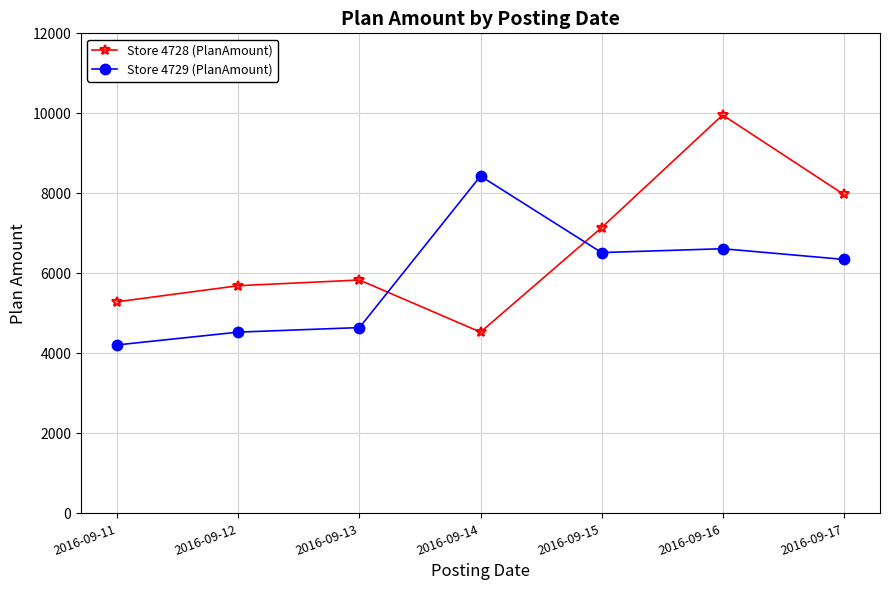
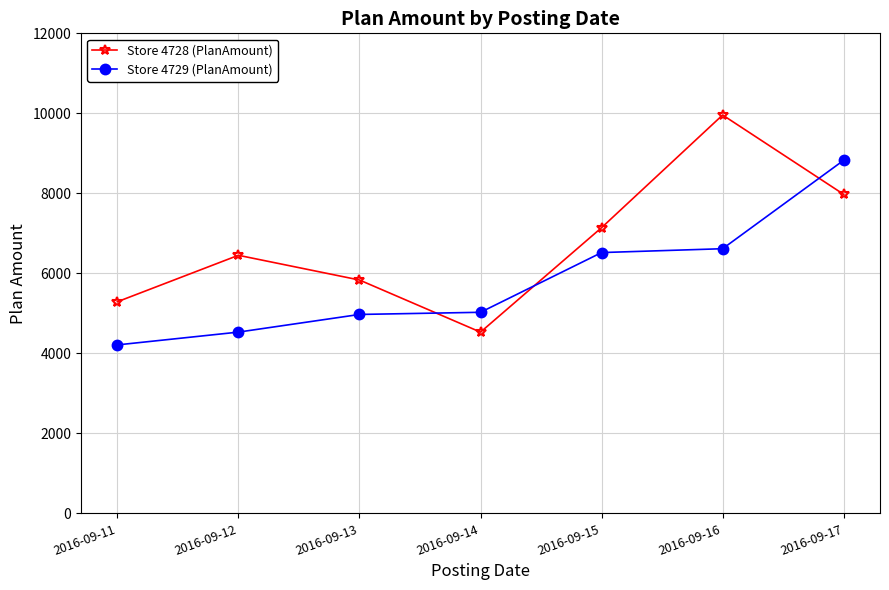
Store 4728 (PlanAmount), 2016-09-12: 5700 -> 6500
Store 4729 (PlanAmount), 2016-09-13: 4600 -> 5000
Store 4729 (PlanAmount), 2016-09-14: 8400 -> 5000
Store 4729 (PlanAmount), 2016-09-17: 6300 -> 8800
